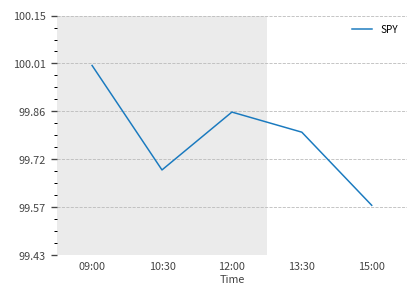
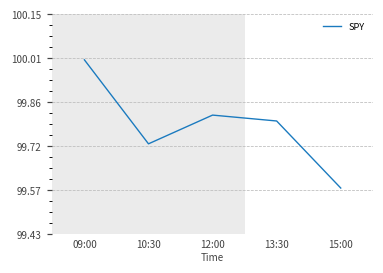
10:30: 99.69 -> 99.72
12:00: 99.86 -> 99.82
